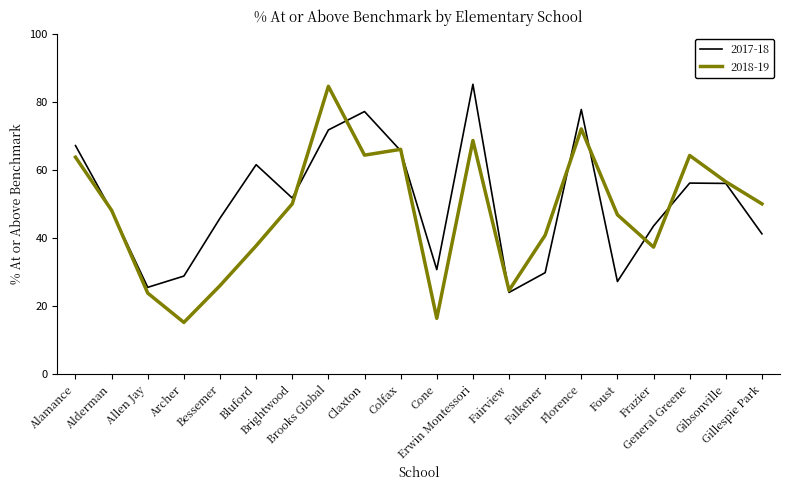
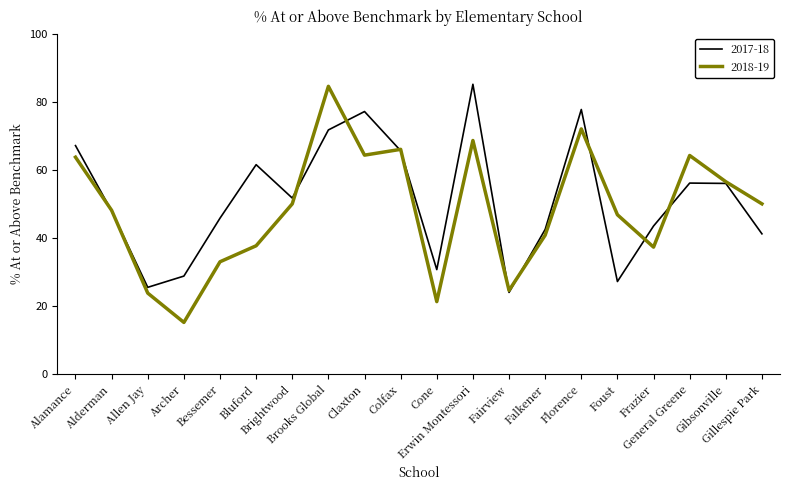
2018-19, Bessemer: 26 -> 33
2018-19, Cone: 16 -> 21
2017-18, Falkener: 30 -> 43
